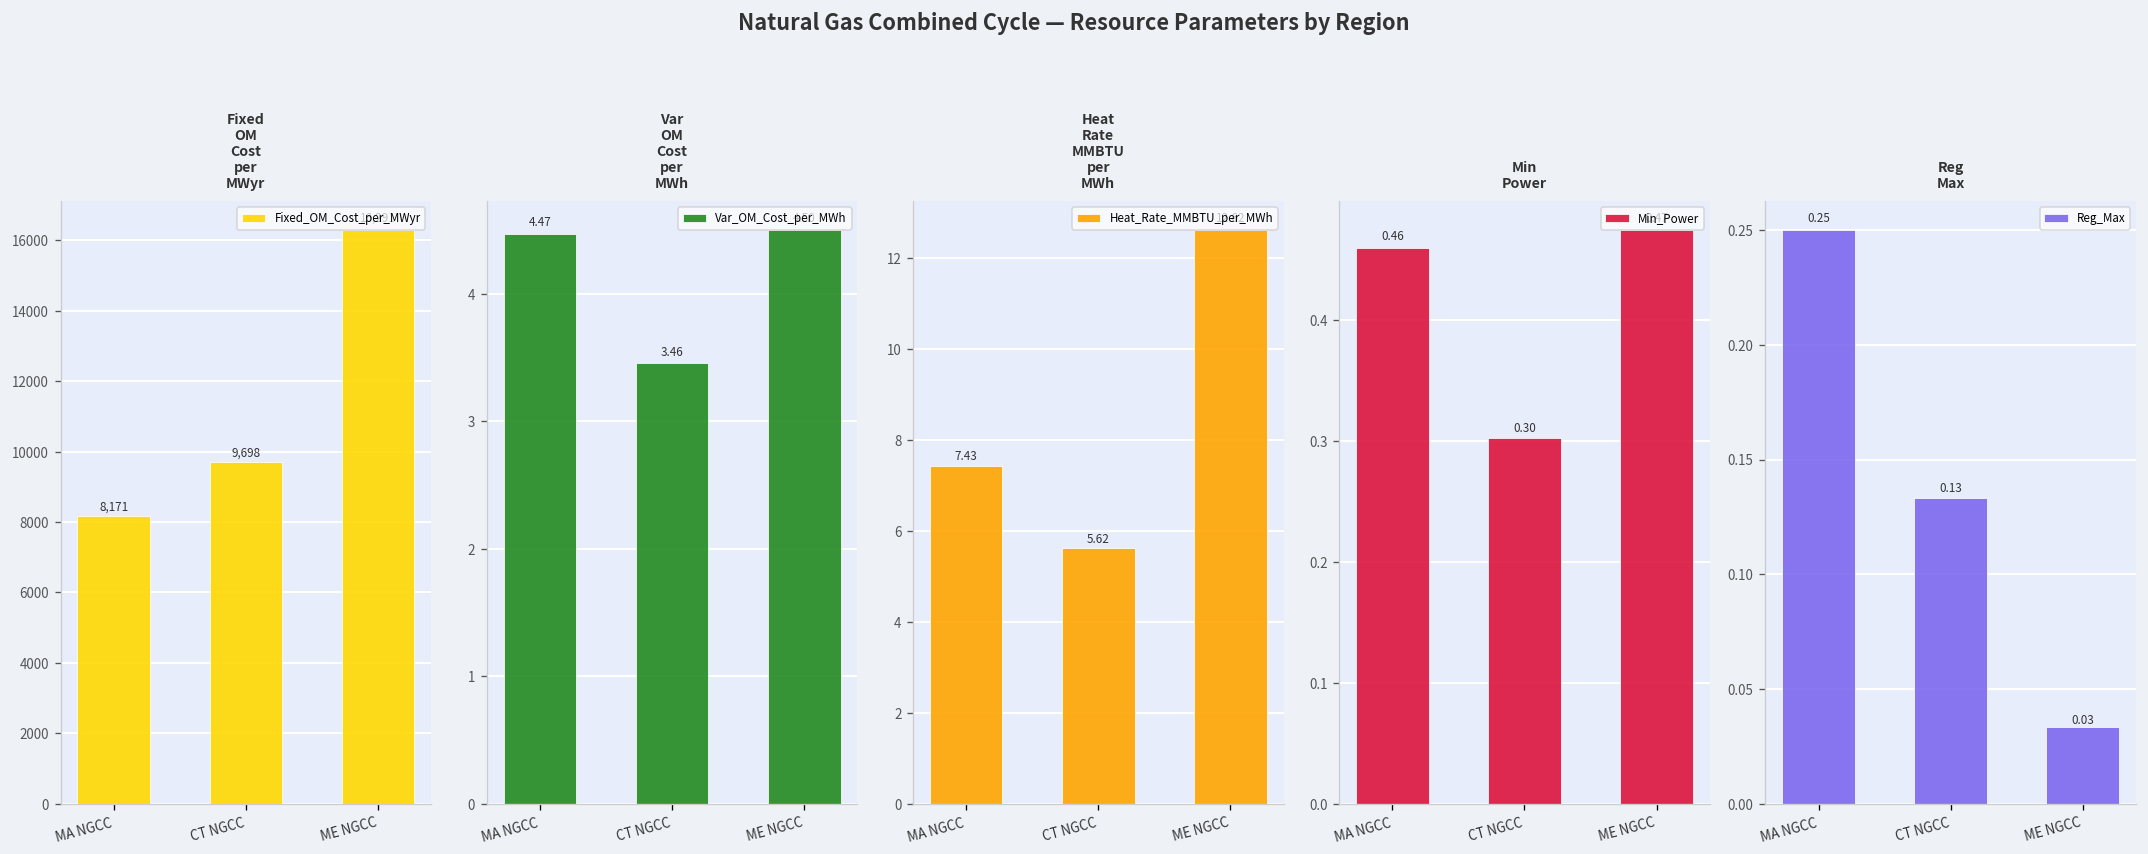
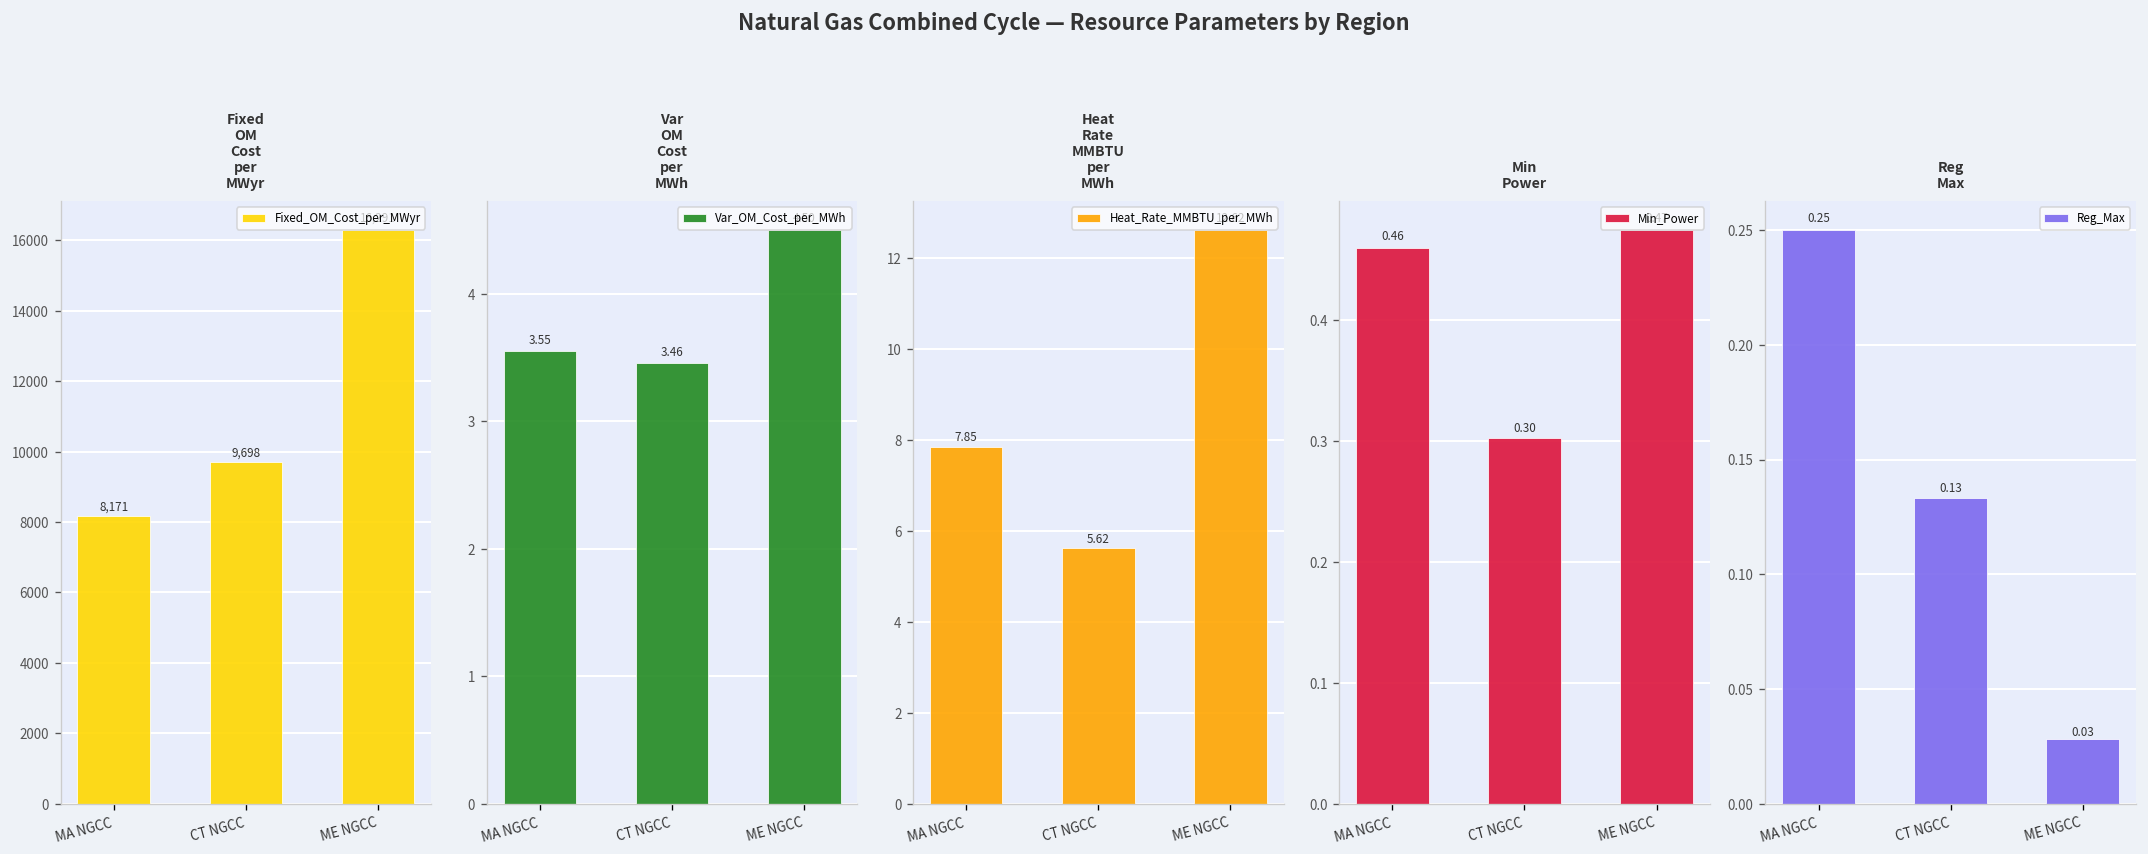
Var OM Cost per MWh, MA NGCC: 4.47 -> 3.55
Heat Rate MMBTU per MWh, MA NGCC: 7.43 -> 7.85
Reg Max, ME NGCC: 0.033 -> 0.028
